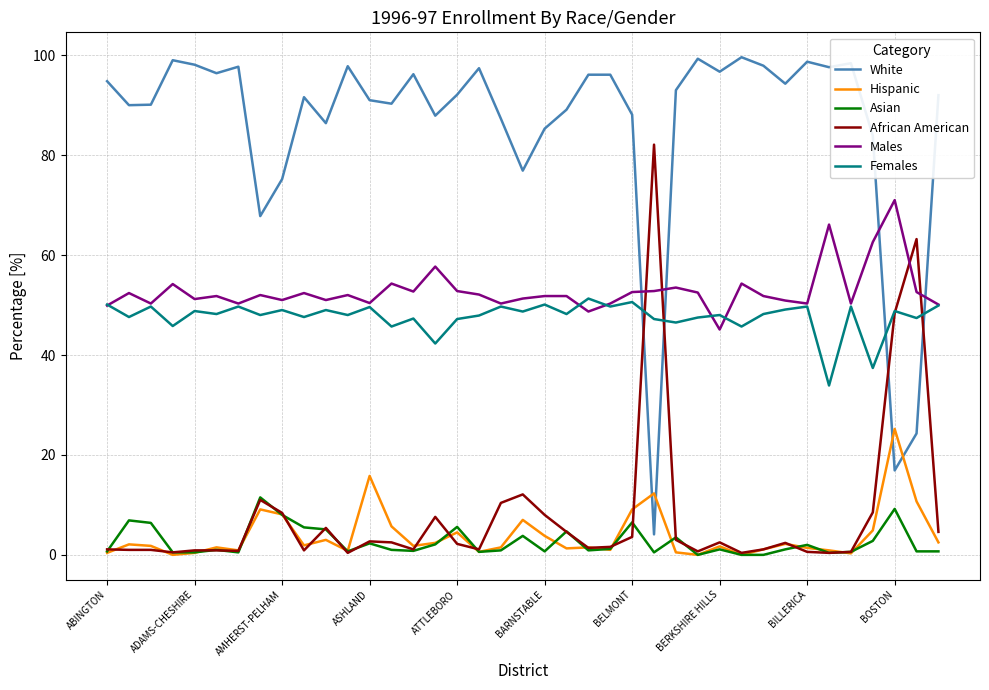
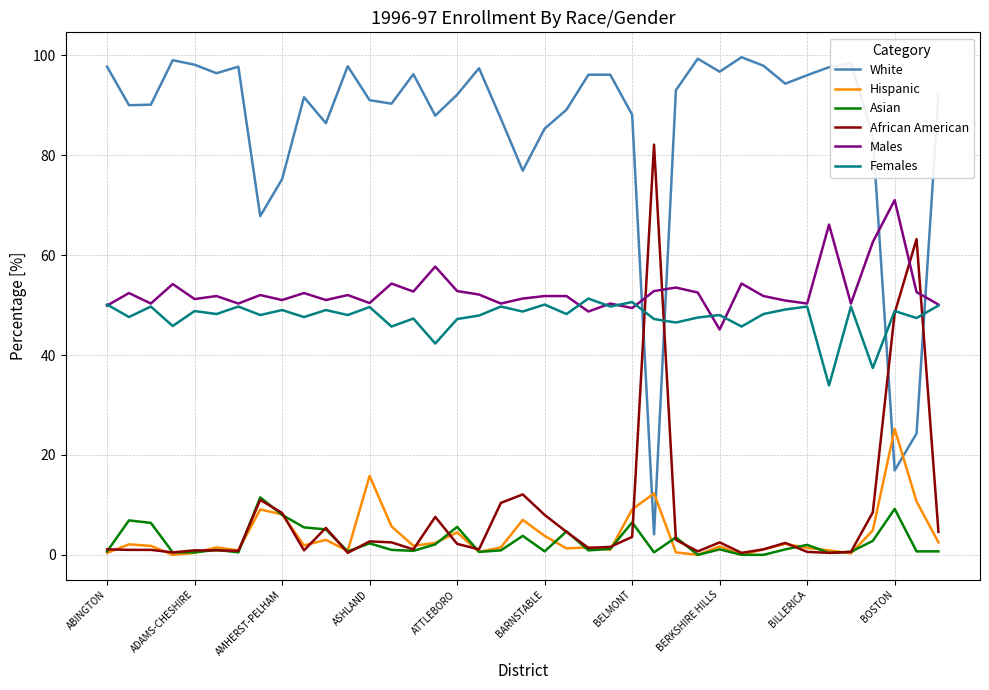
White, ABINGTON: 95 -> 98
Males, BELMONT: 53 -> 49
White, BILLERICA: 99 -> 96
